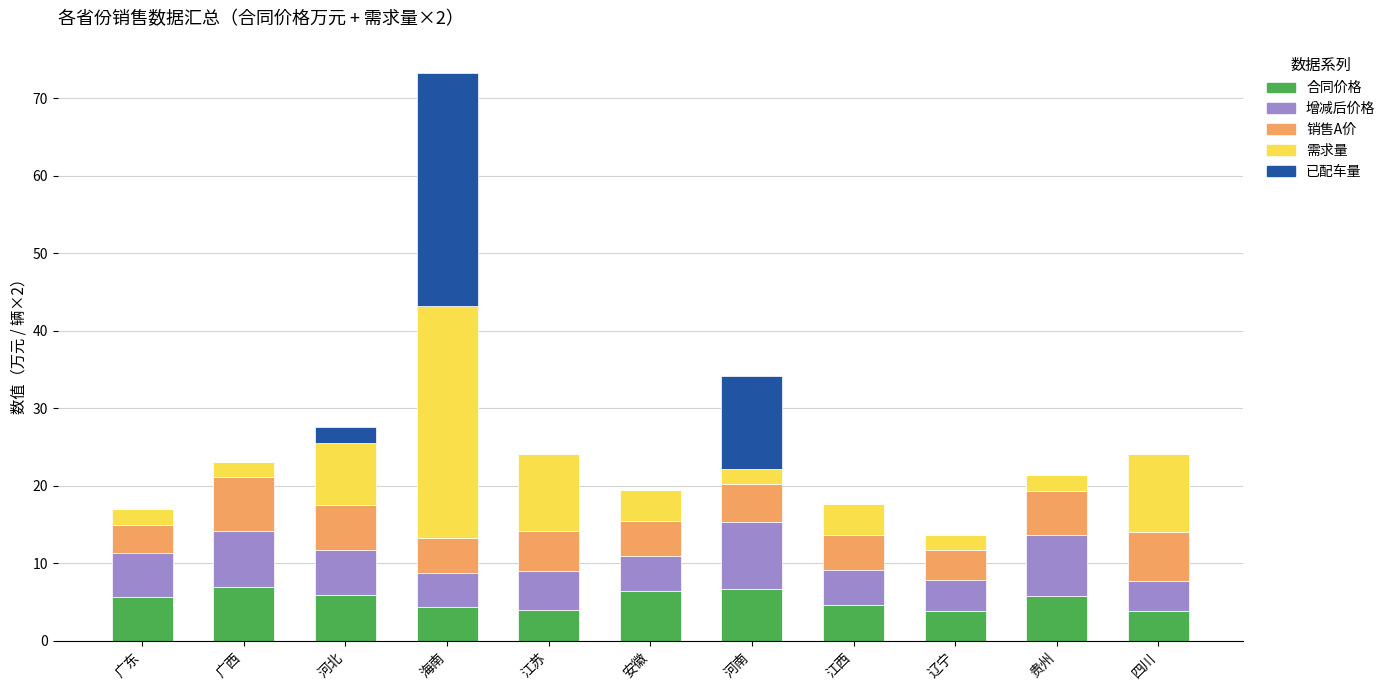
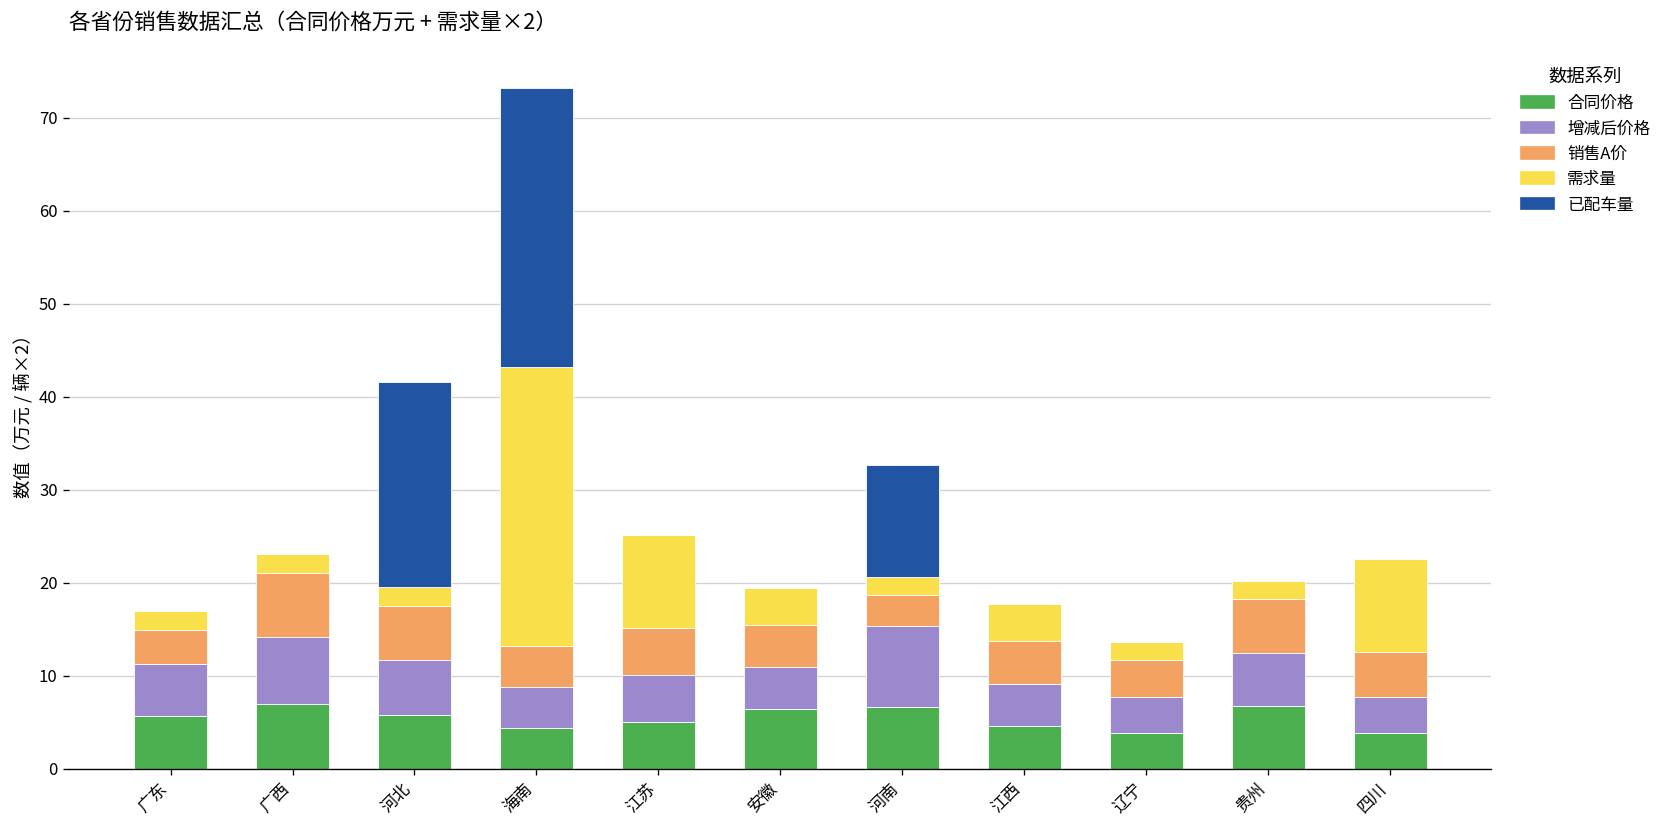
需求量, 河北: 8 -> 2
已配车量, 河北: 2 -> 22
合同价格, 江苏: 4 -> 5
销售A价, 河南: 5 -> 3
合同价格, 贵州: 6 -> 7
增减后价格, 贵州: 8 -> 6
销售A价, 四川: 6 -> 5
